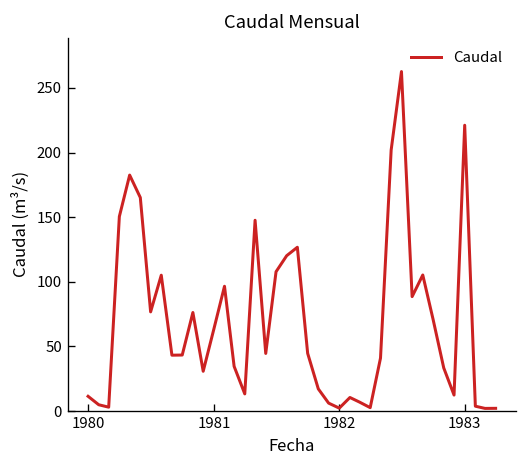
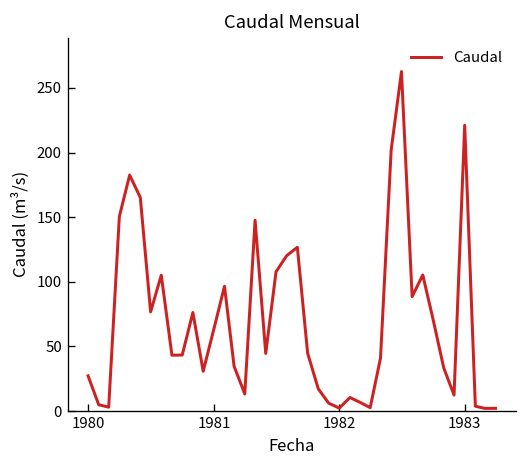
1980: 11 -> 27
